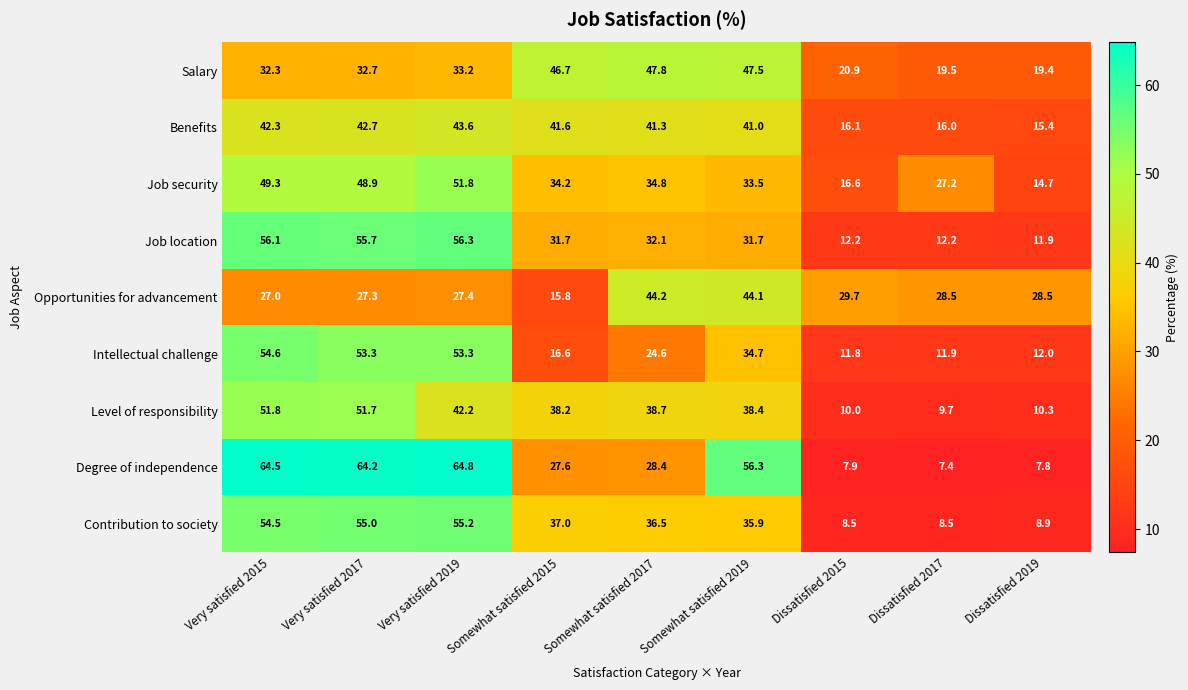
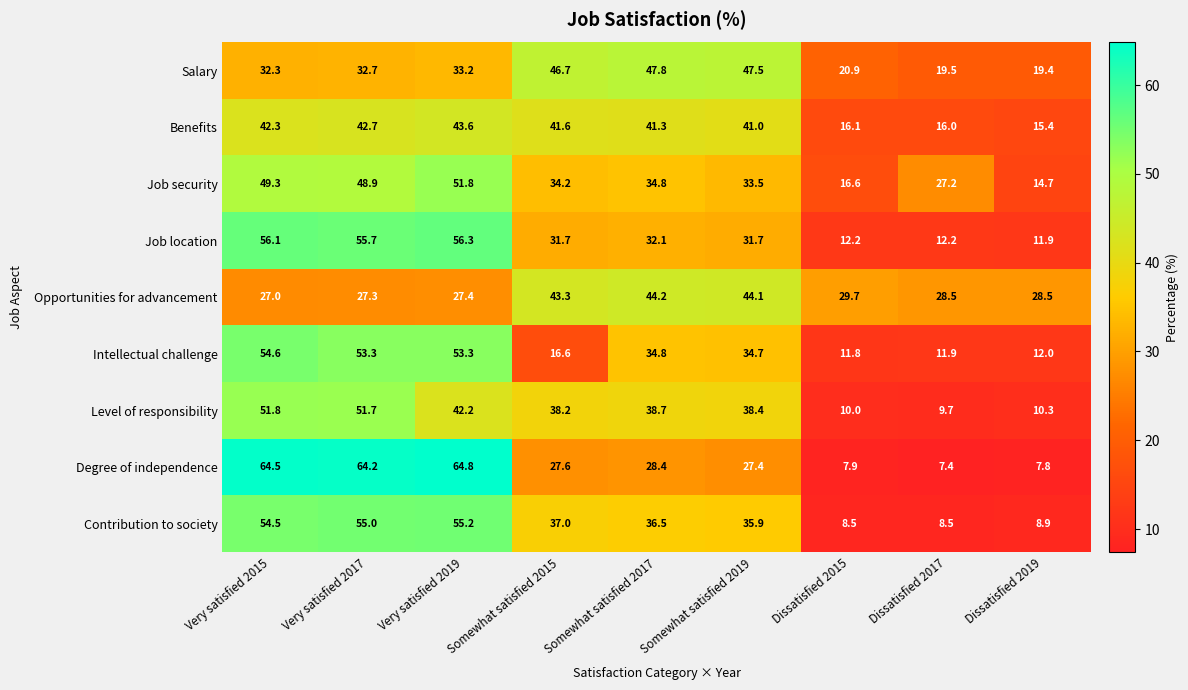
Opportunities for advancement, Somewhat satisfied 2015: 15.8 -> 43.3
Intellectual challenge, Somewhat satisfied 2017: 24.6 -> 34.8
Degree of independence, Somewhat satisfied 2019: 56.3 -> 27.4
